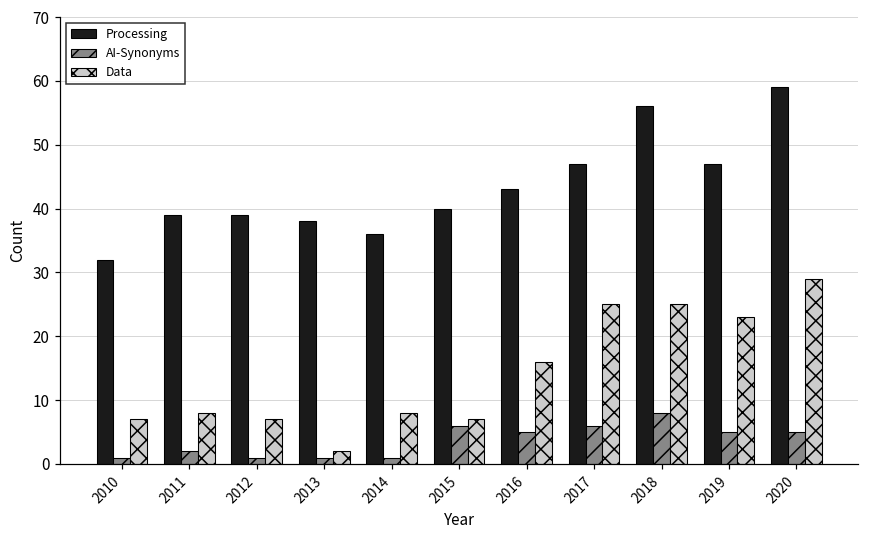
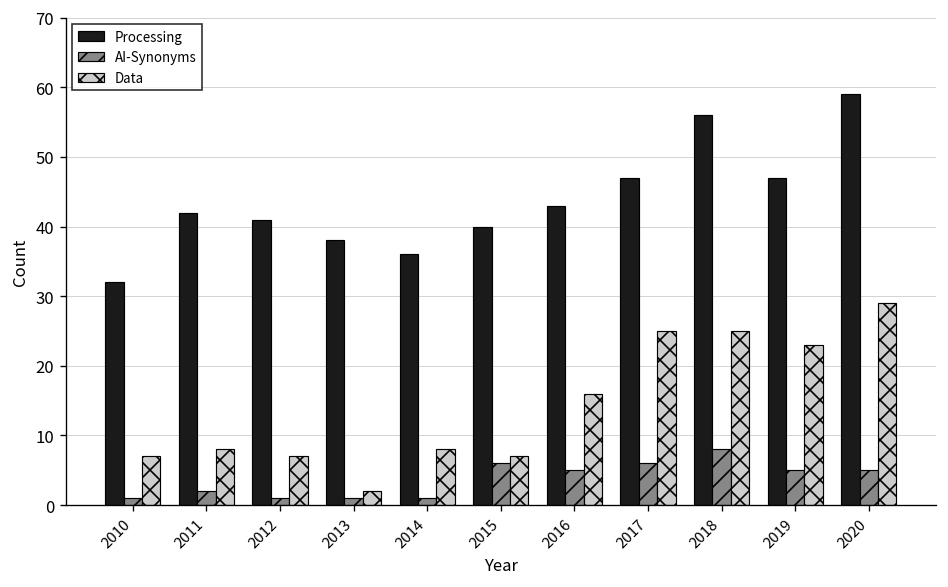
Processing, 2011: 39 -> 42
Processing, 2012: 39 -> 41
